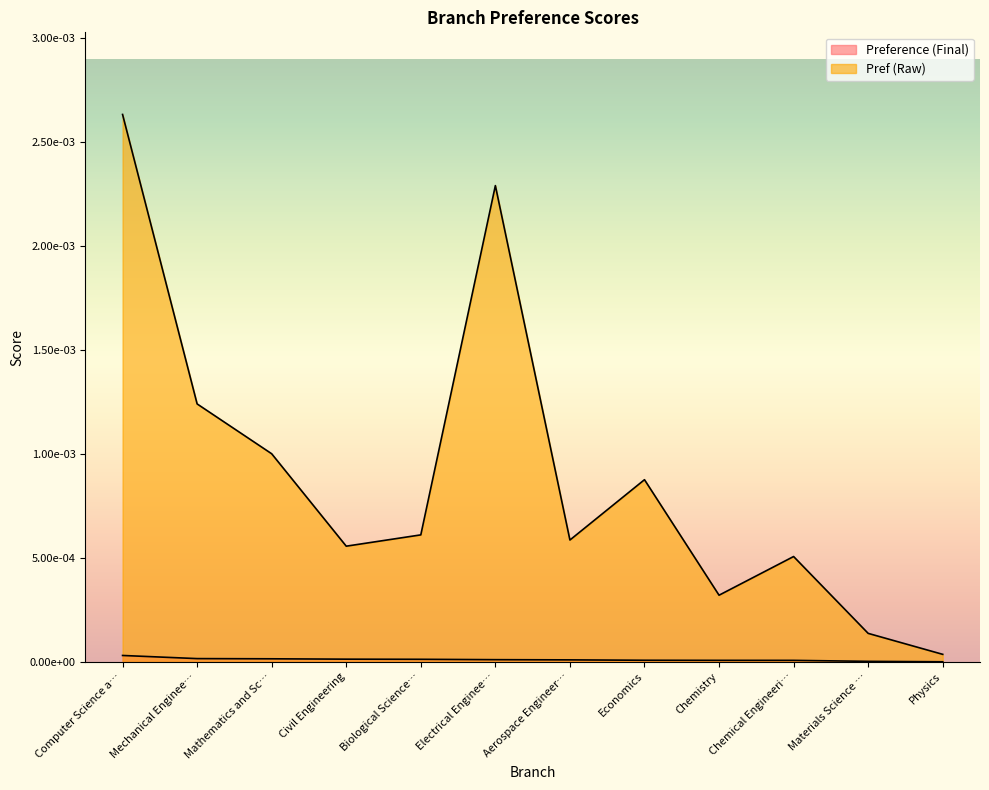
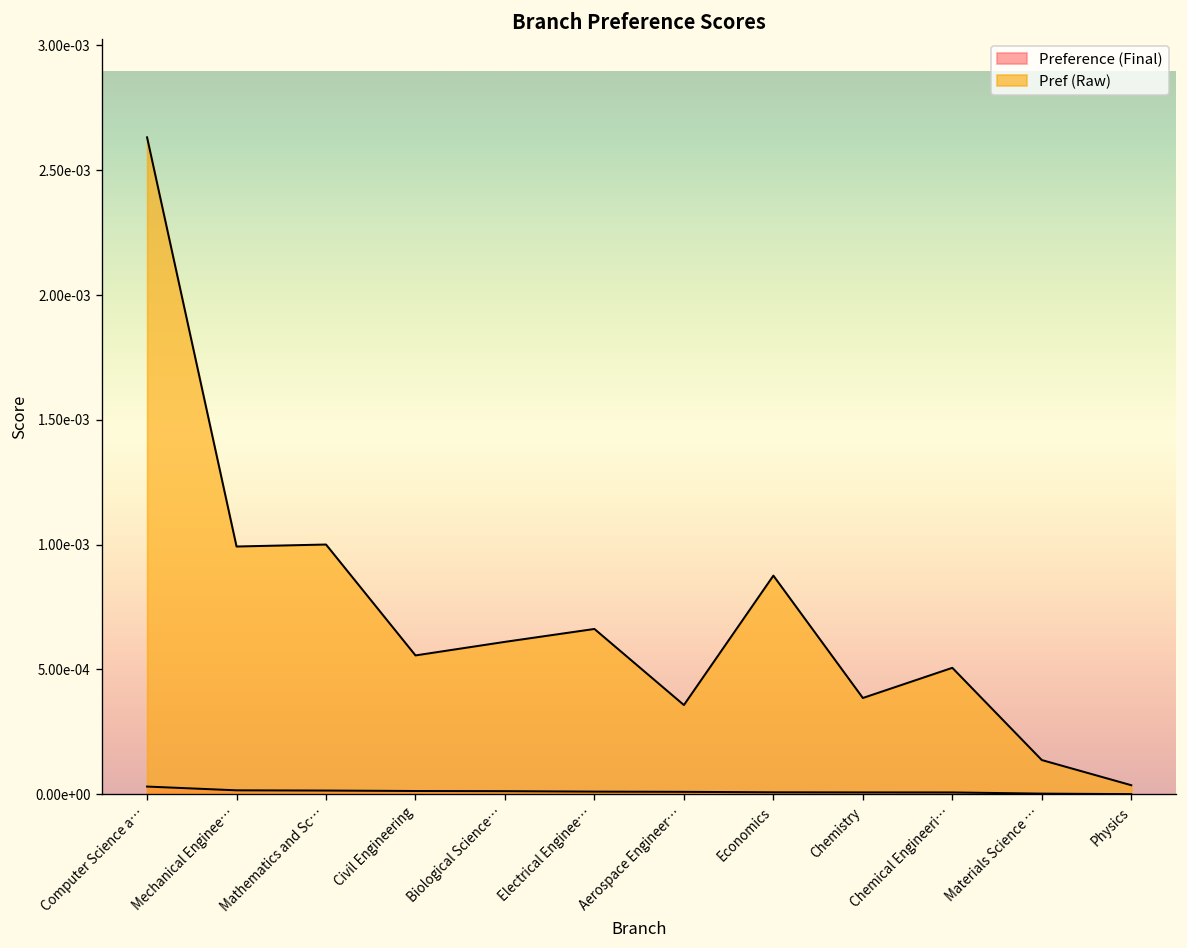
Pref (Raw), Mechanical Enginee…: 0.00124 -> 0.00099
Pref (Raw), Electrical Enginee…: 0.00229 -> 0.00066
Pref (Raw), Aerospace Engineer…: 0.00059 -> 0.00036
Pref (Raw), Chemistry: 0.00032 -> 0.00039
